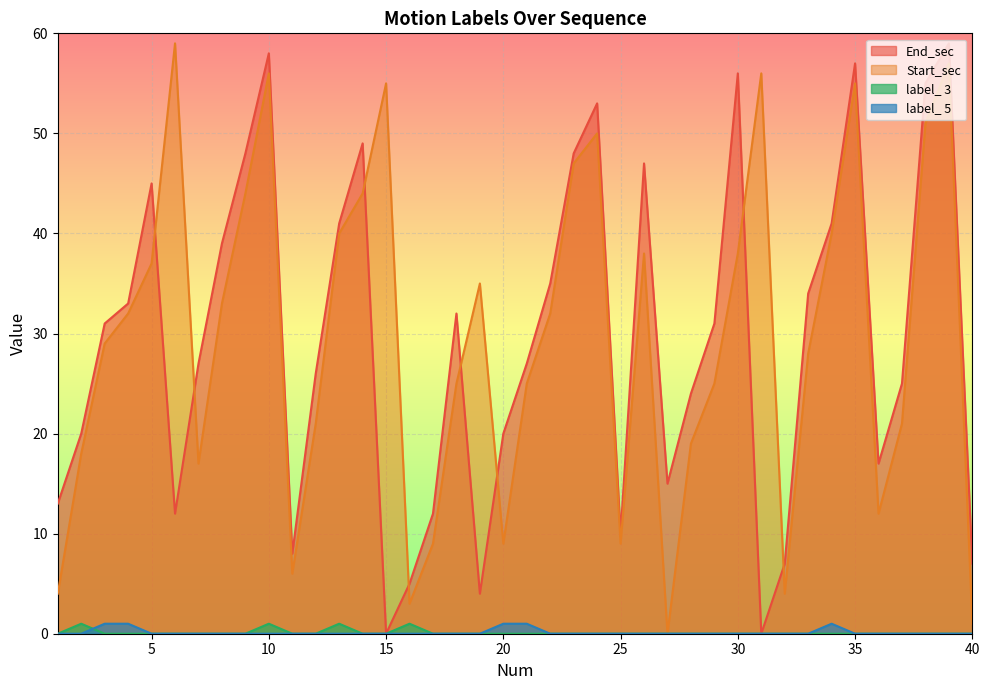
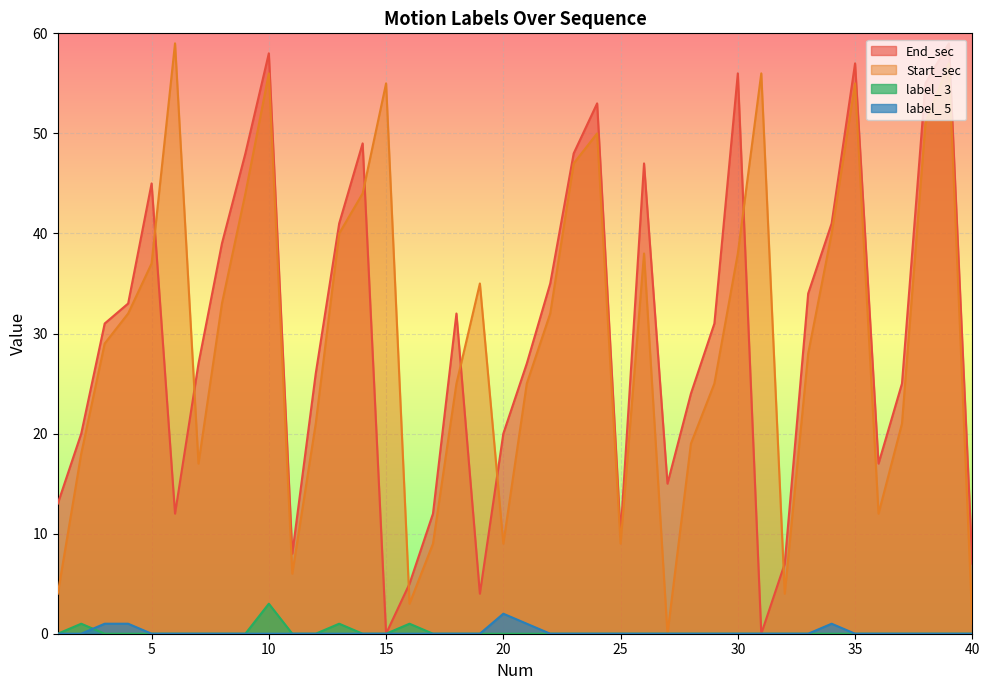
label_ 3, 10: 1 -> 3
label_ 5, 20: 1 -> 2
